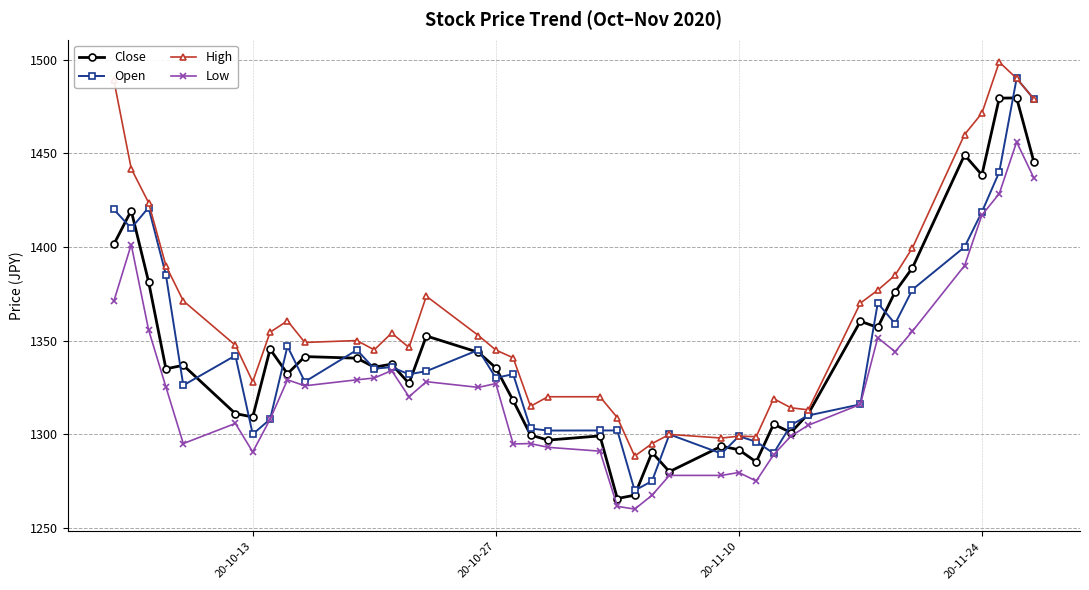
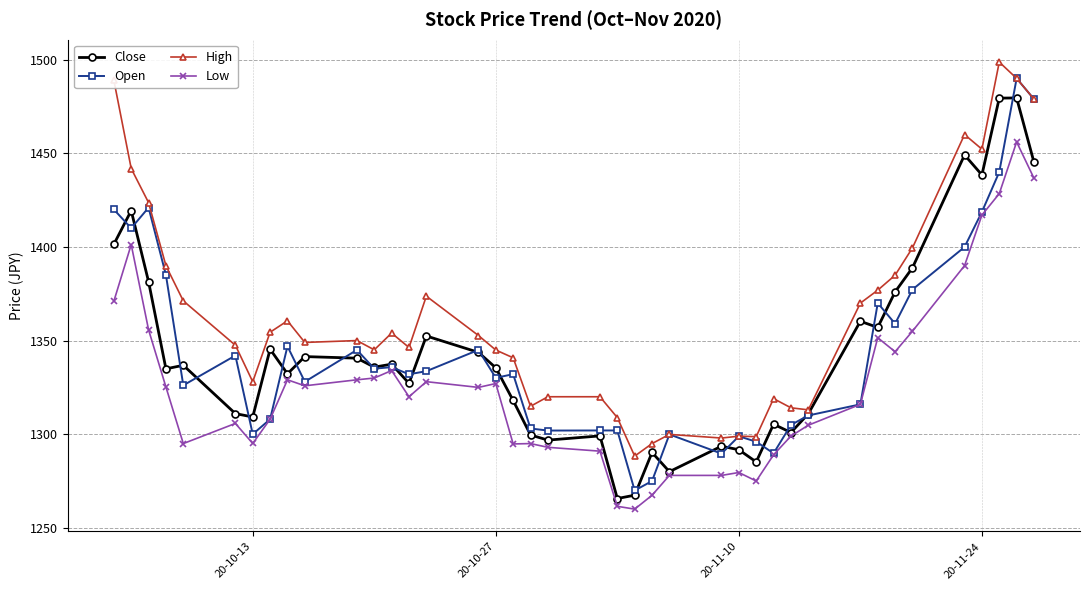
Low, 20-10-13: 1291 -> 1295
High, 20-11-24: 1471 -> 1452
